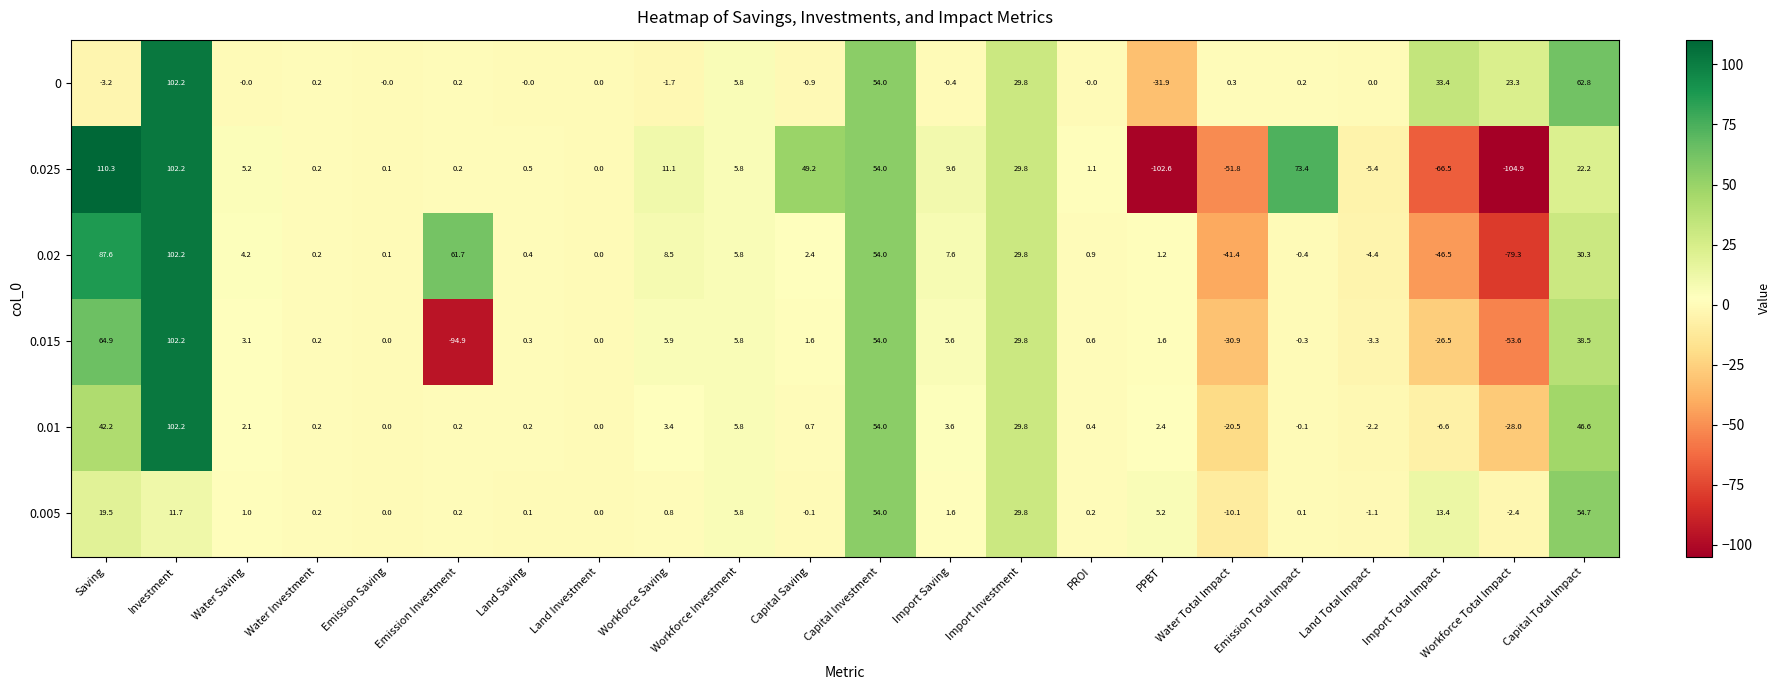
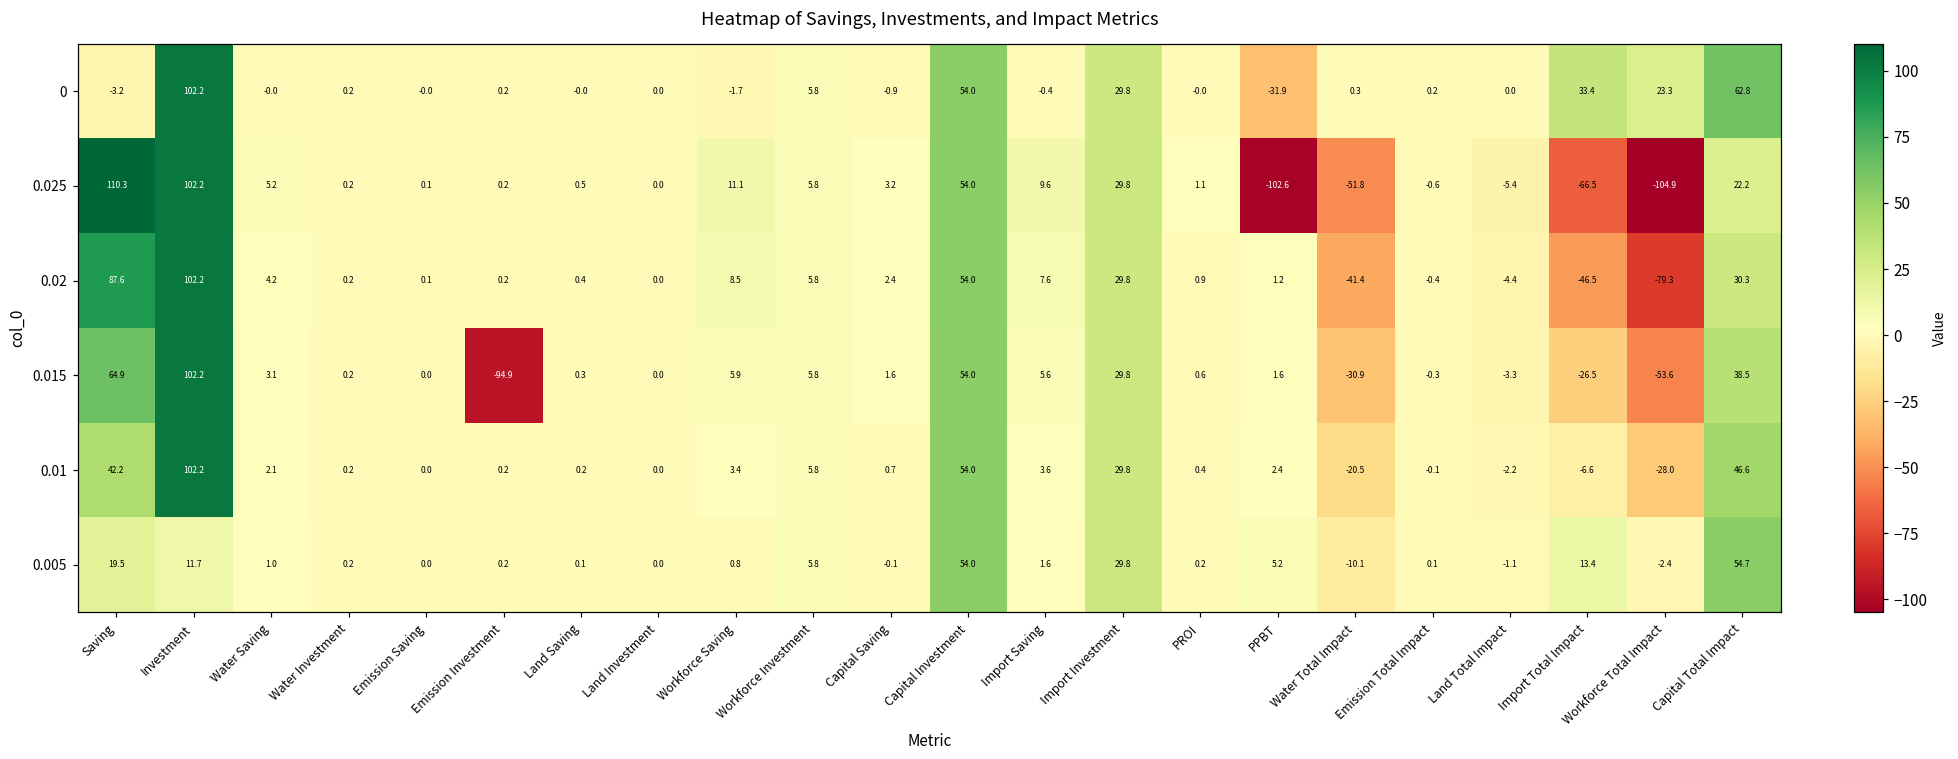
0.025, Capital Saving: 49.2 -> 3.2
0.025, Emission Total Impact: 73.4 -> -0.6
0.02, Emission Investment: 61.7 -> 0.2
